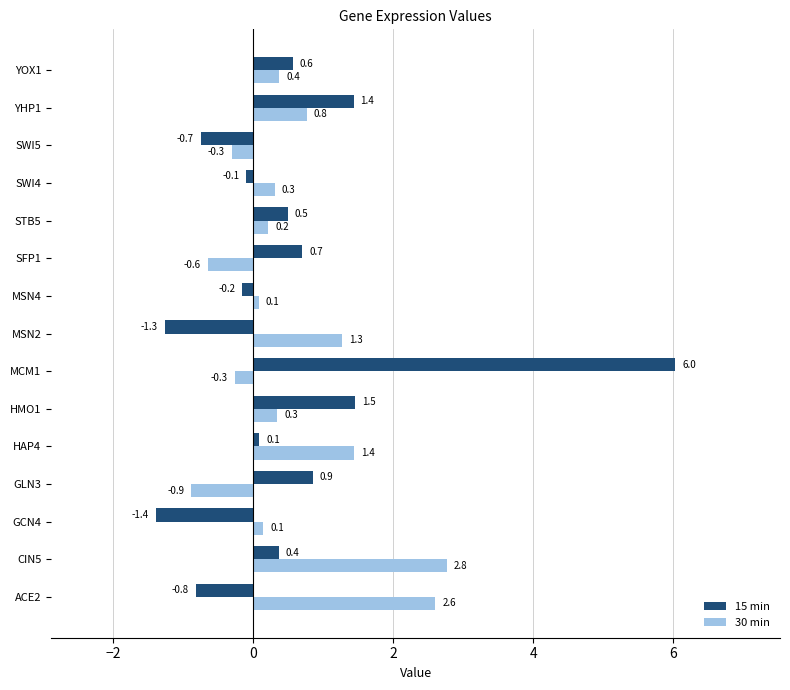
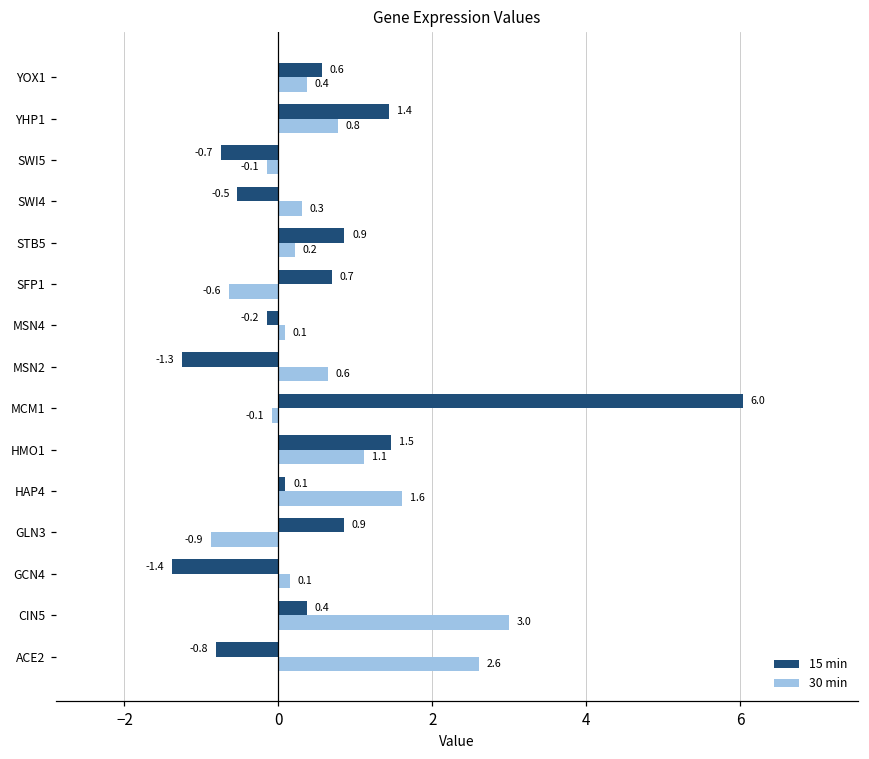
30 min, SWI5: -0.3 -> -0.1
15 min, SWI4: -0.1 -> -0.5
15 min, STB5: 0.5 -> 0.9
30 min, MSN2: 1.3 -> 0.6
30 min, MCM1: -0.3 -> -0.1
30 min, HMO1: 0.3 -> 1.1
30 min, HAP4: 1.4 -> 1.6
30 min, CIN5: 2.8 -> 3.0
